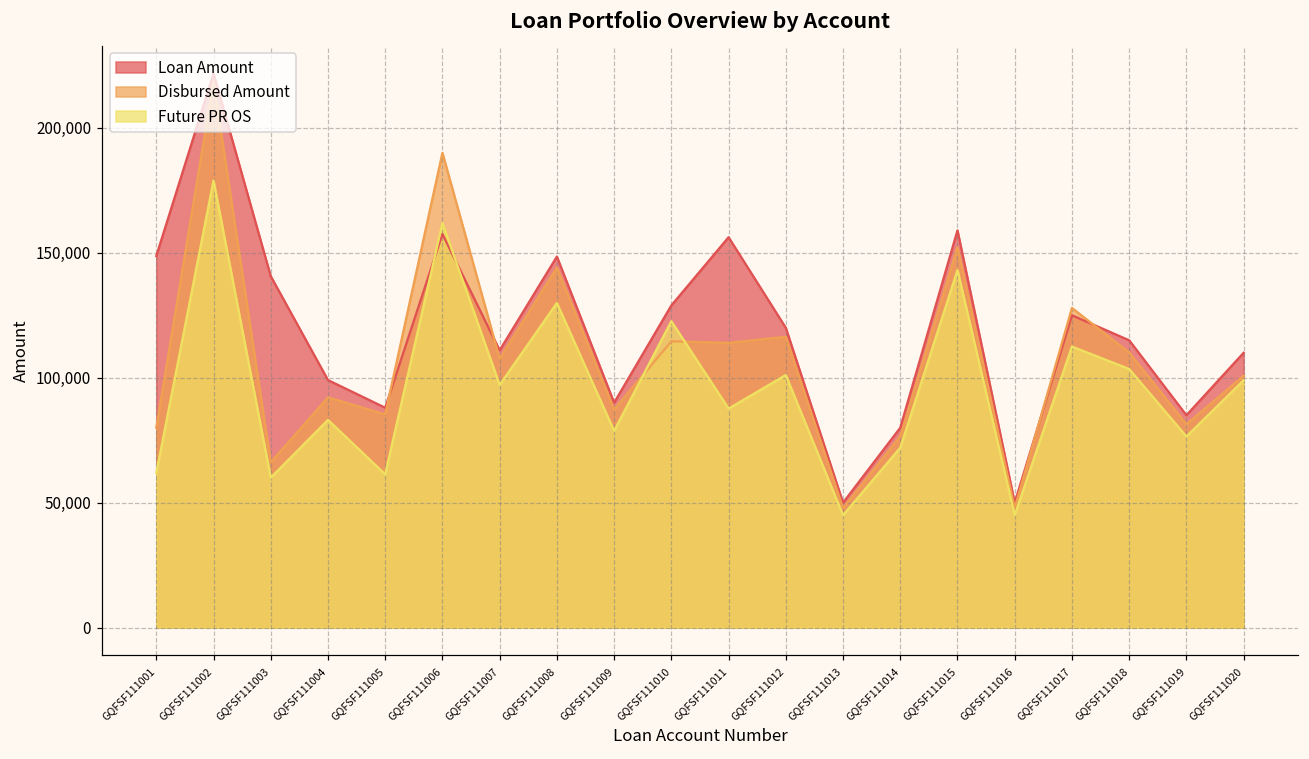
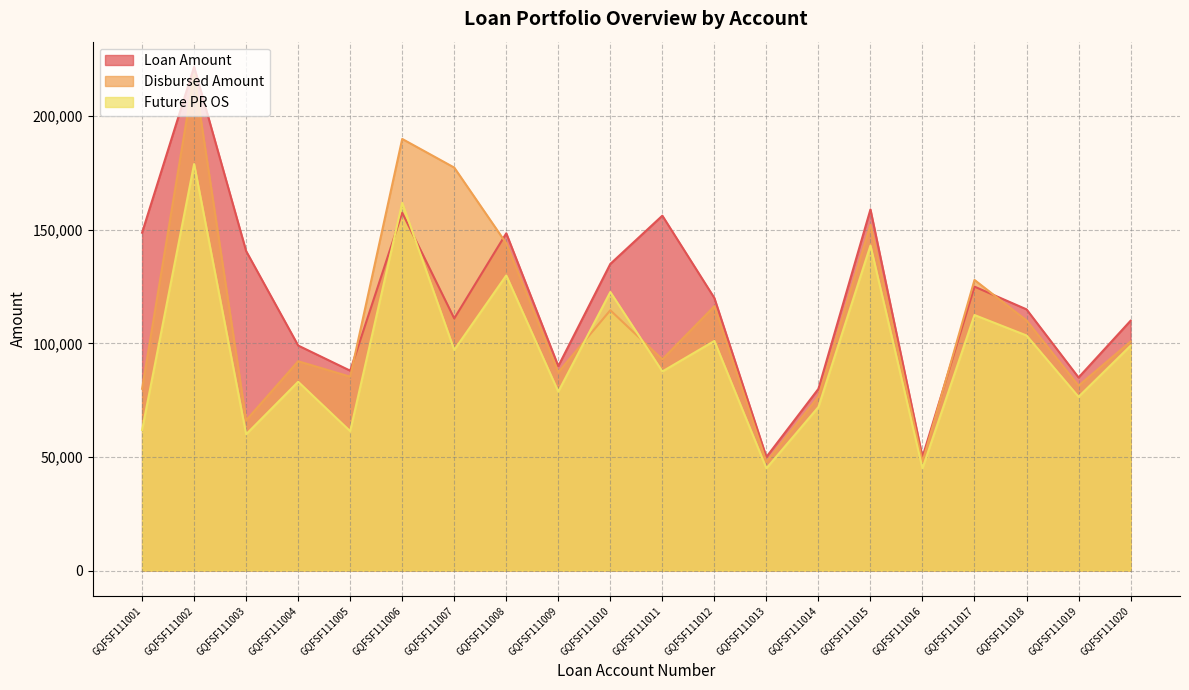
Disbursed Amount, GQFSF111007: 108,000 -> 177,000
Loan Amount, GQFSF111010: 129,000 -> 135,000
Disbursed Amount, GQFSF111011: 114,000 -> 93,000
